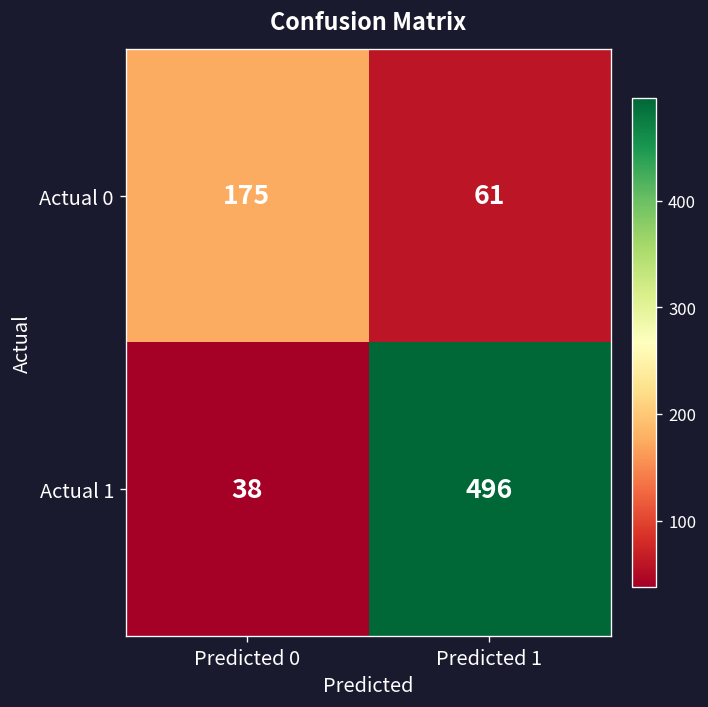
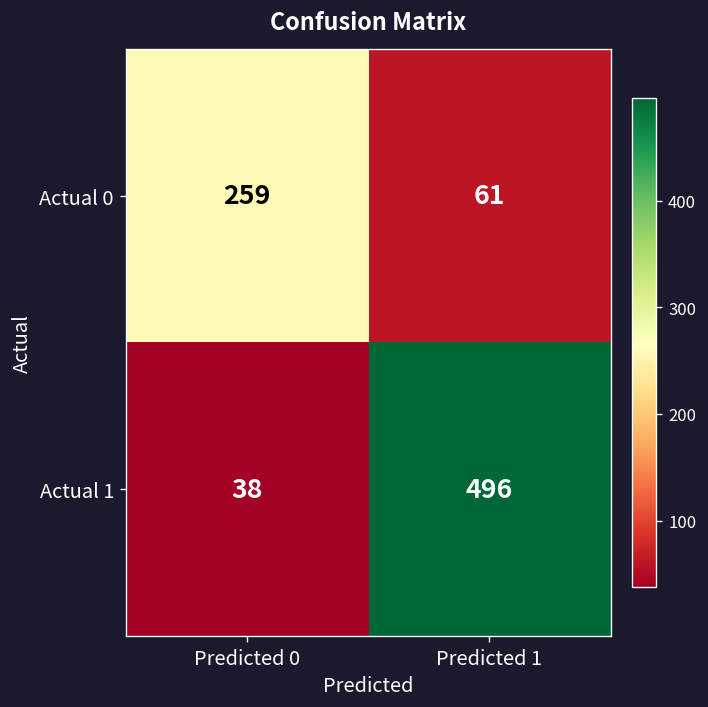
Actual 0, Predicted 0: 175 -> 259
